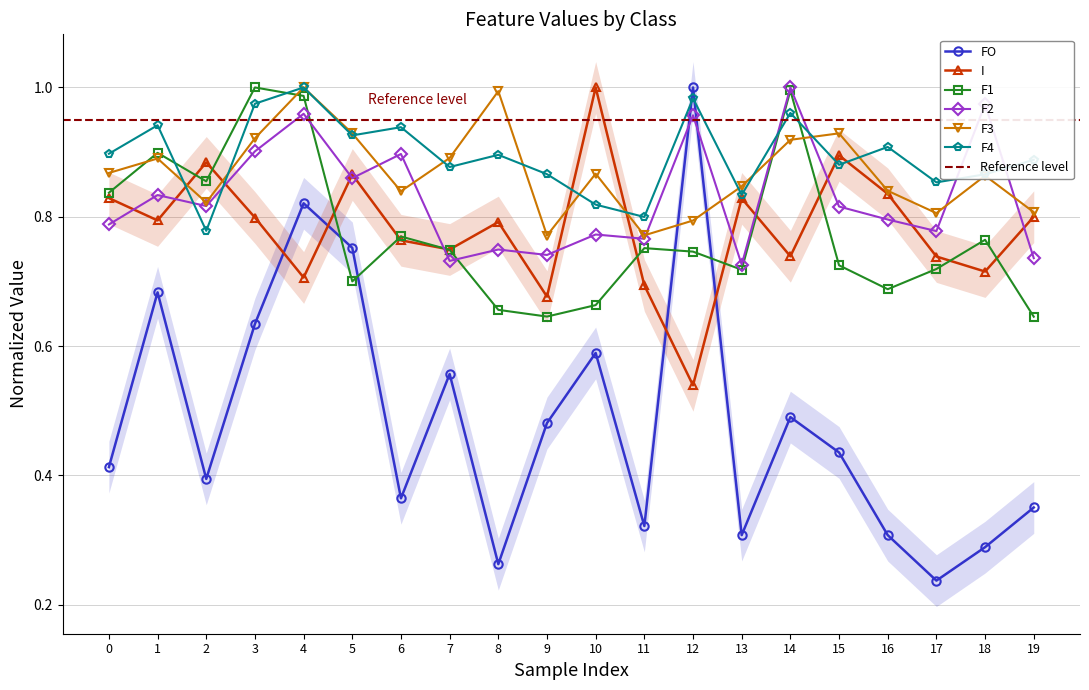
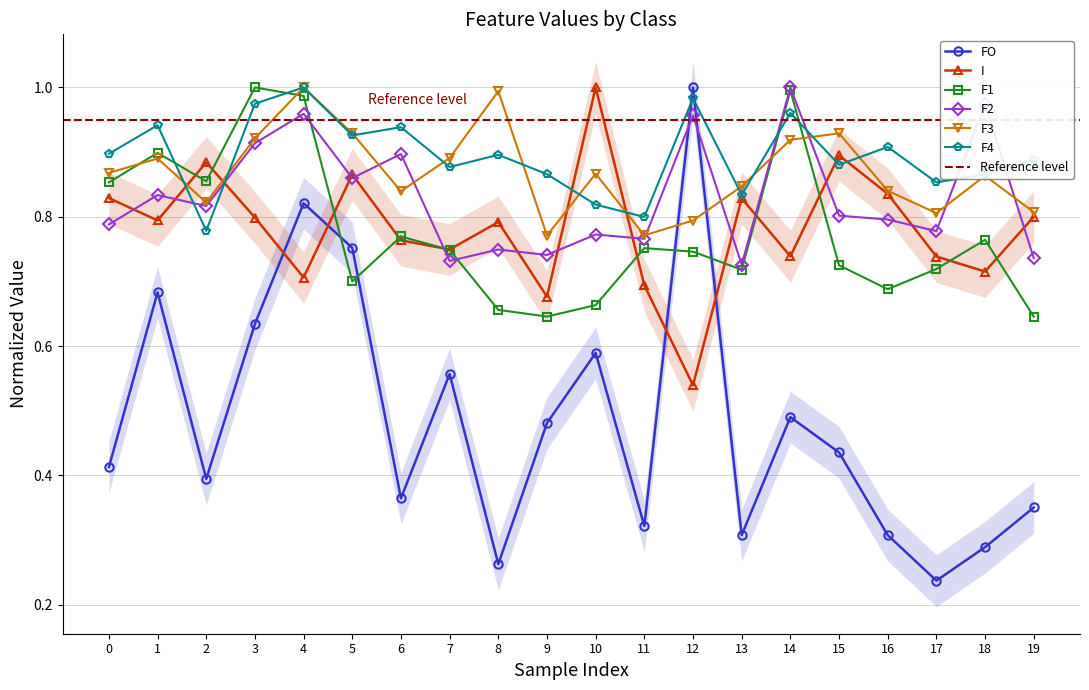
F1, 0: 0.84 -> 0.85
F2, 3: 0.90 -> 0.91
F2, 15: 0.82 -> 0.80
